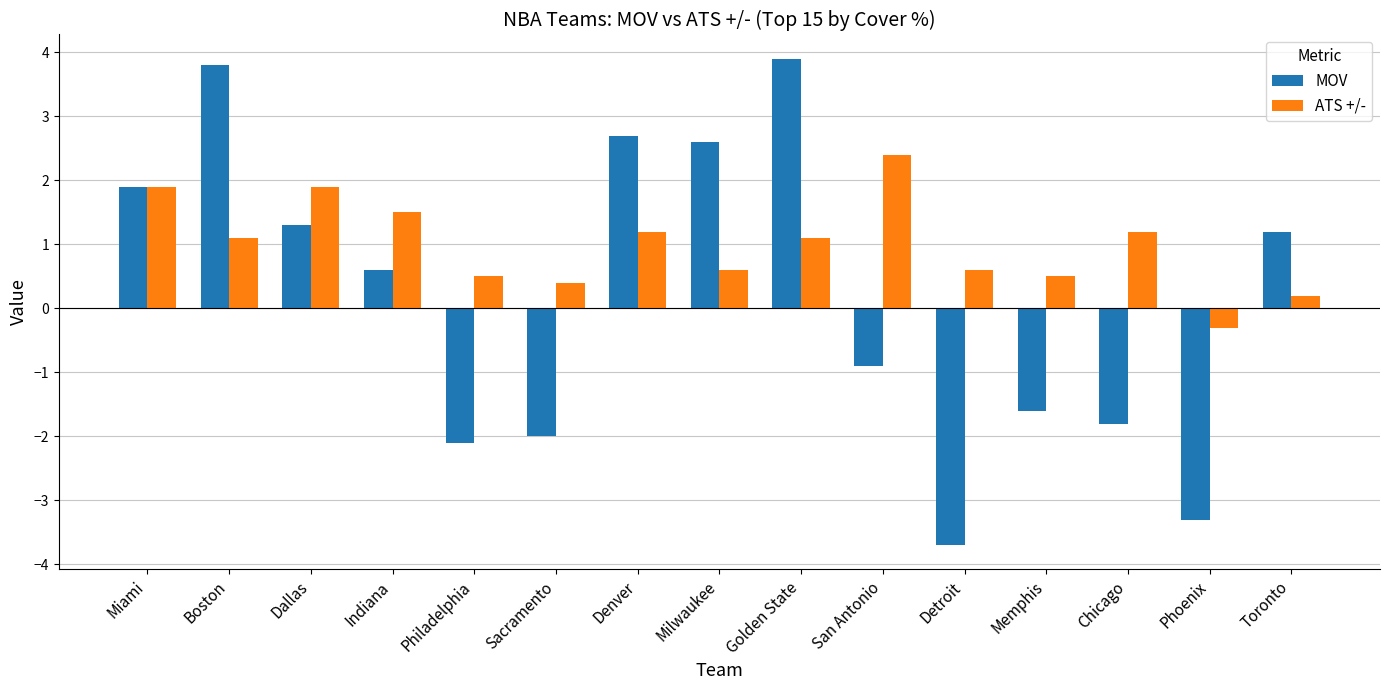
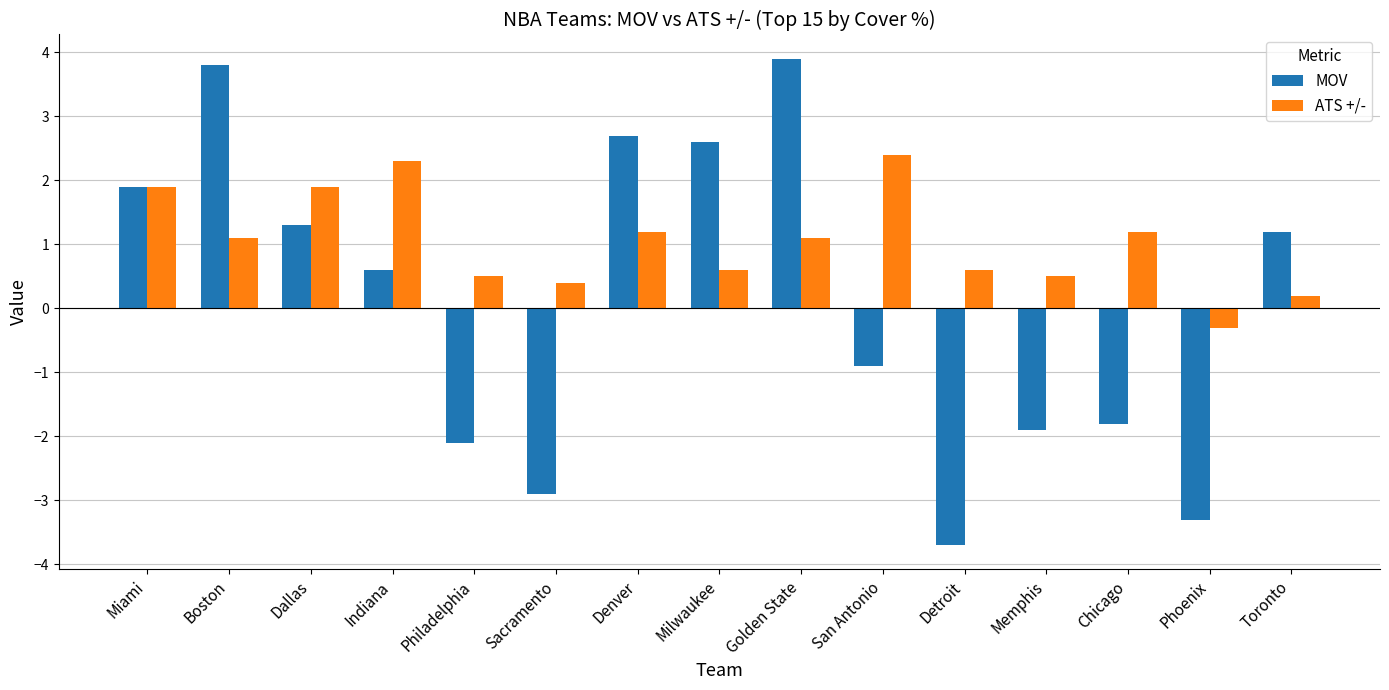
ATS +/-, Indiana: 1.5 -> 2.3
MOV, Sacramento: -2.0 -> -2.9
MOV, Memphis: -1.6 -> -1.9
